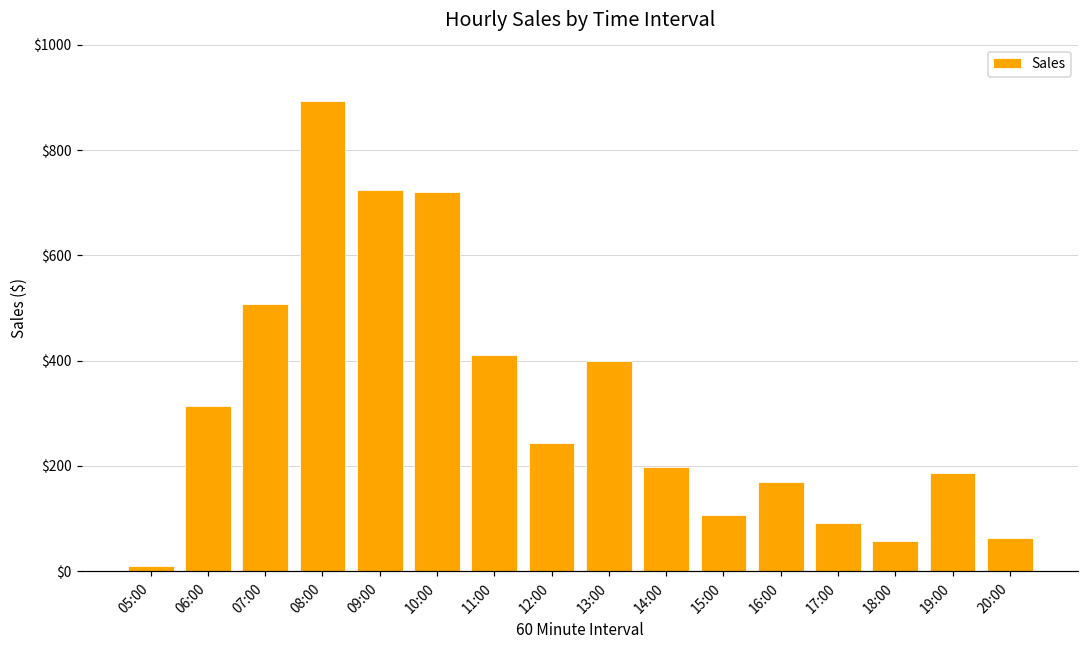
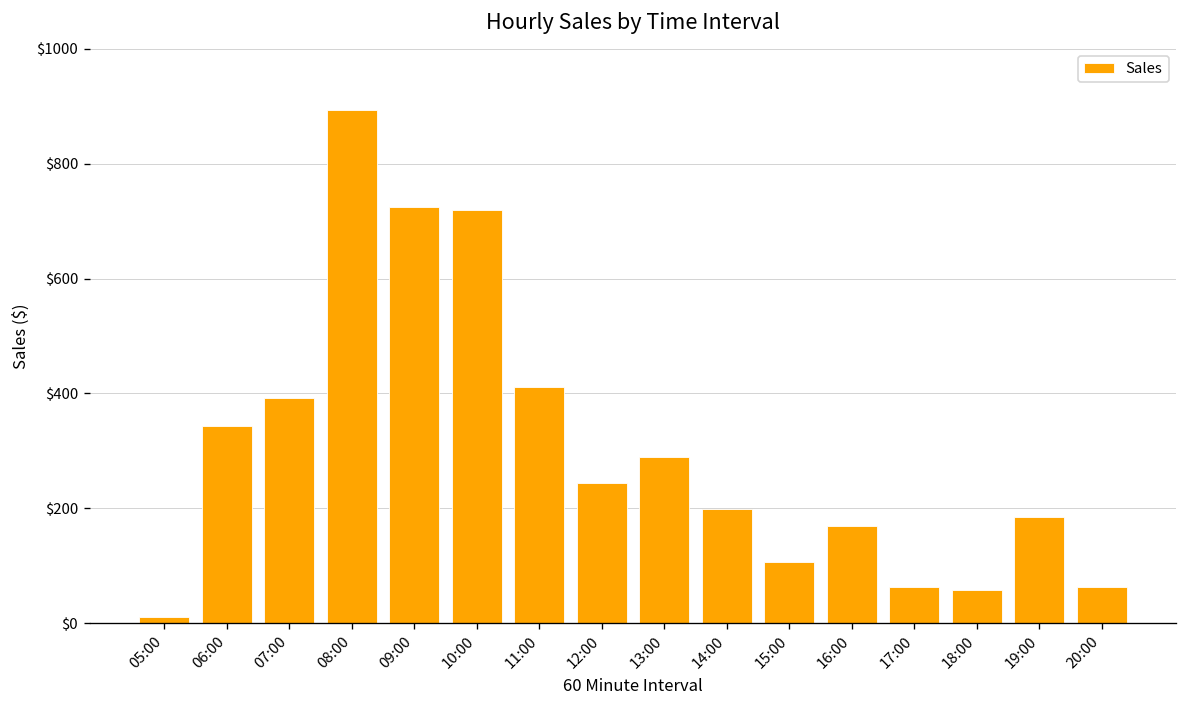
06:00: $310 -> $340
07:00: $510 -> $390
13:00: $400 -> $290
17:00: $90 -> $60
